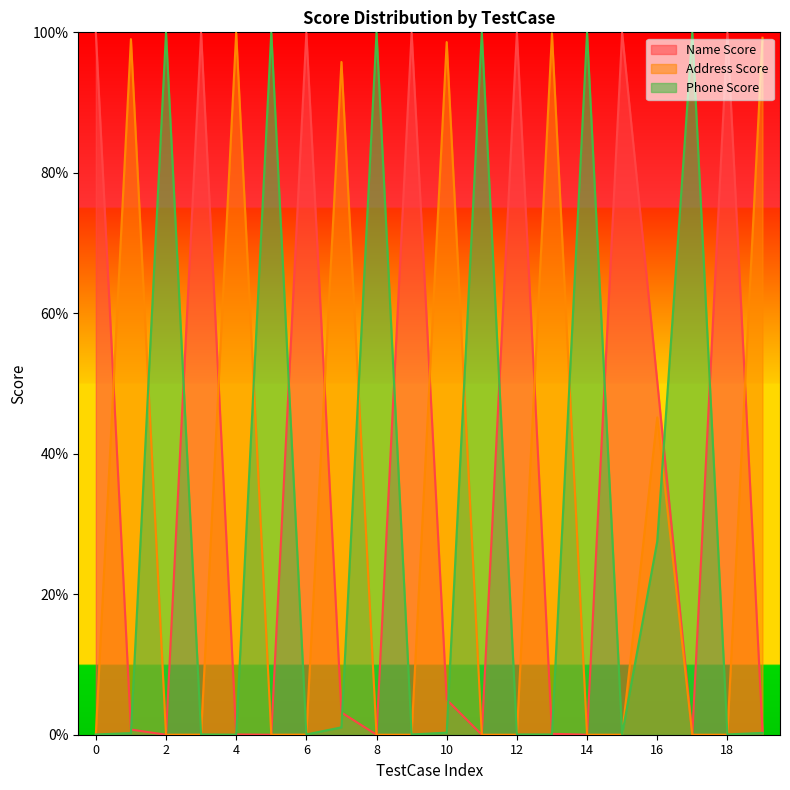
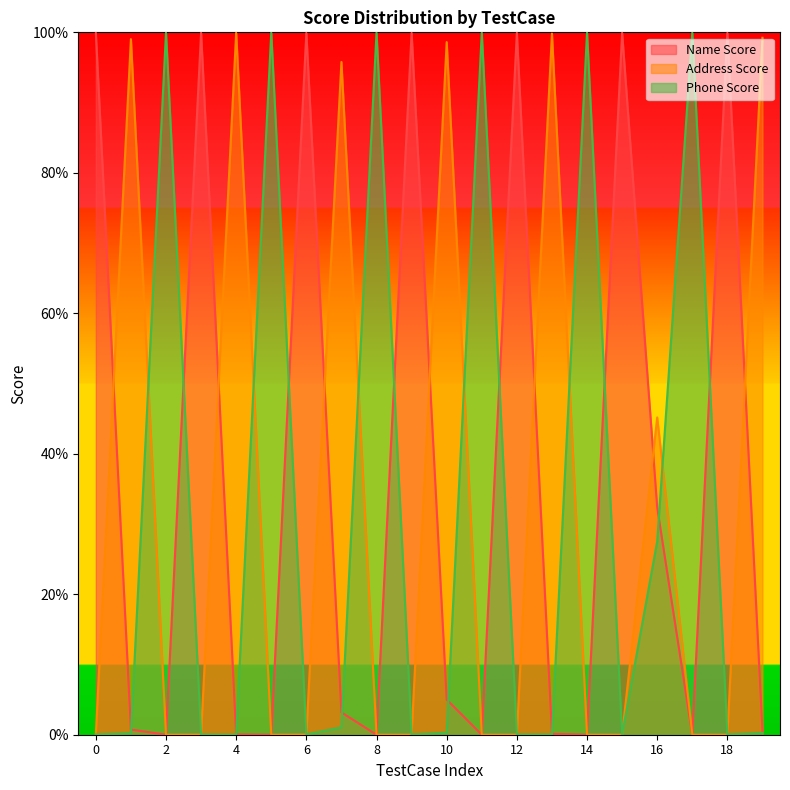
Name Score, 16: 50% -> 32%
